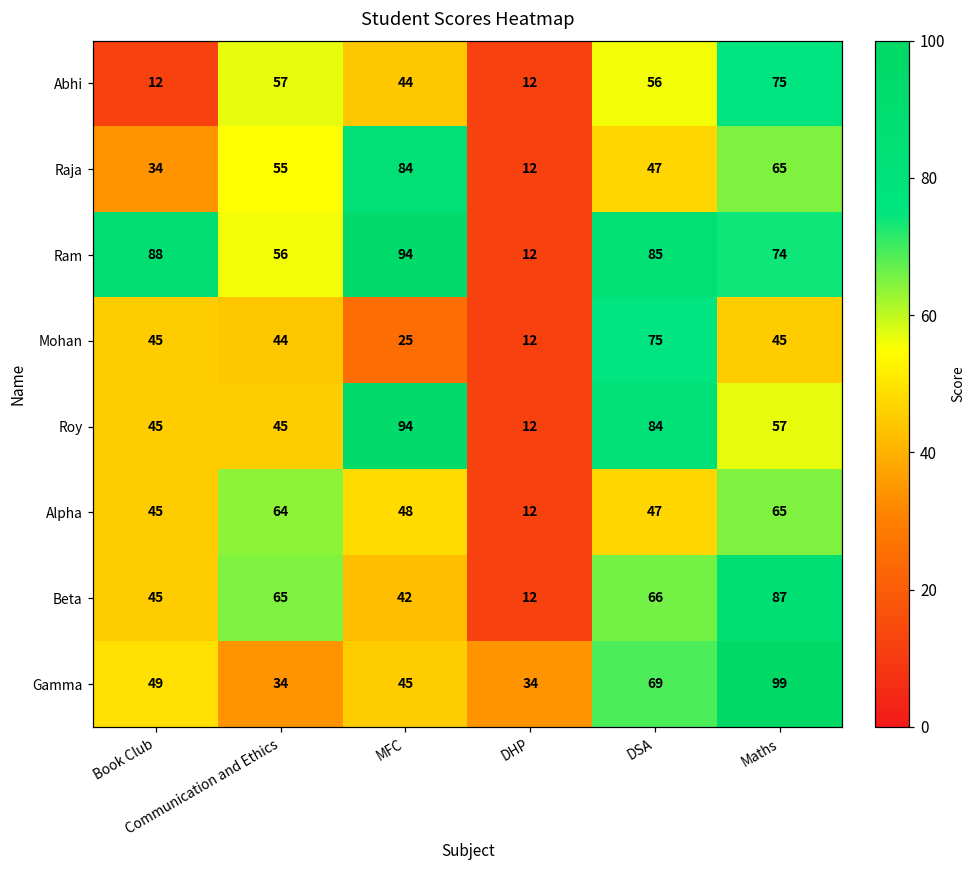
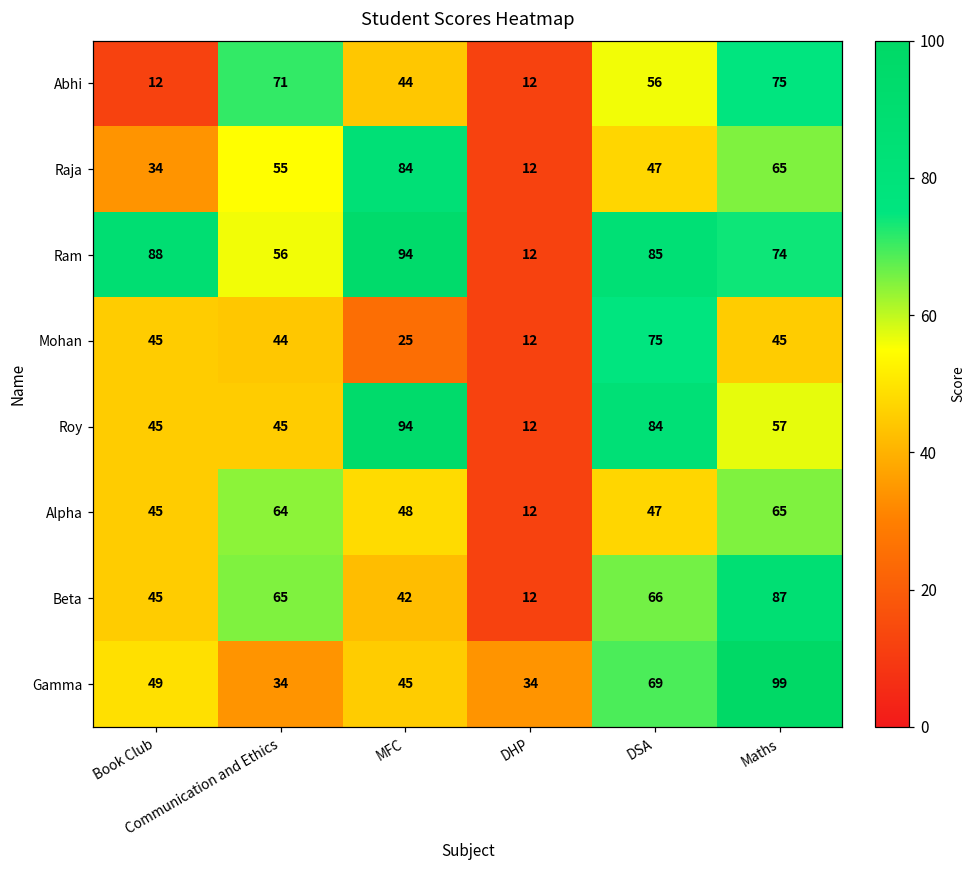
Abhi, Communication and Ethics: 57 -> 71
